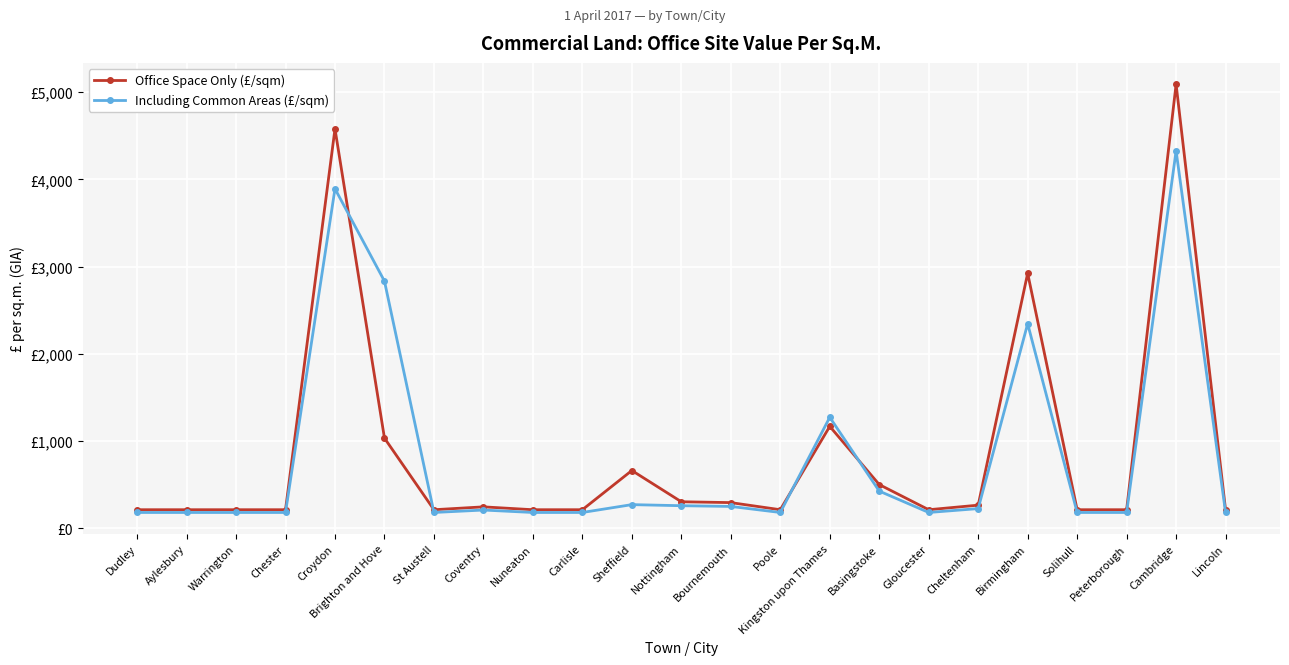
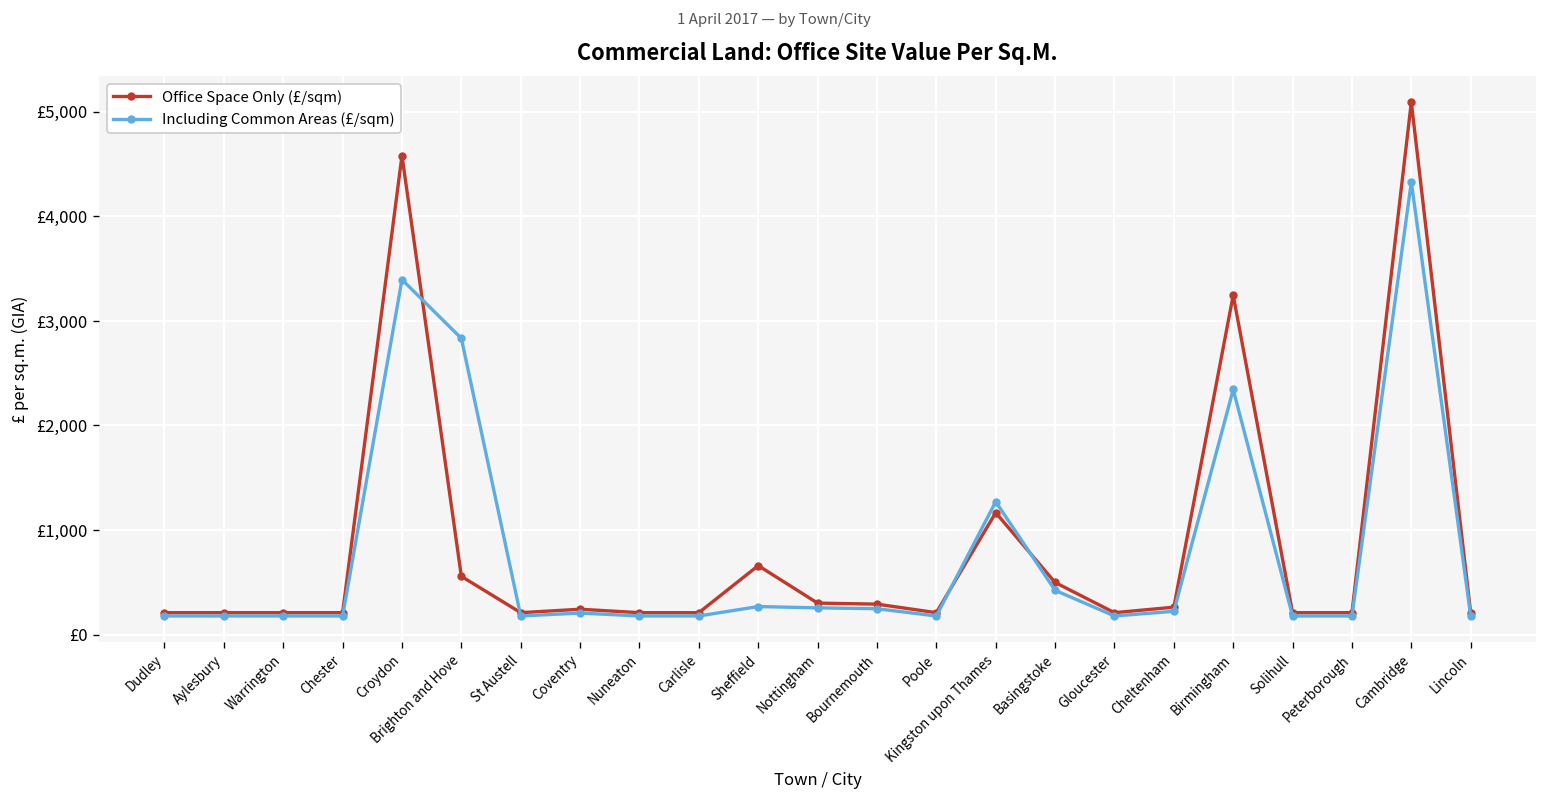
Including Common Areas (£/sqm), Croydon: £3,900 -> £3,400
Office Space Only (£/sqm), Brighton and Hove: £1,000 -> £600
Office Space Only (£/sqm), Birmingham: £2,900 -> £3,200
